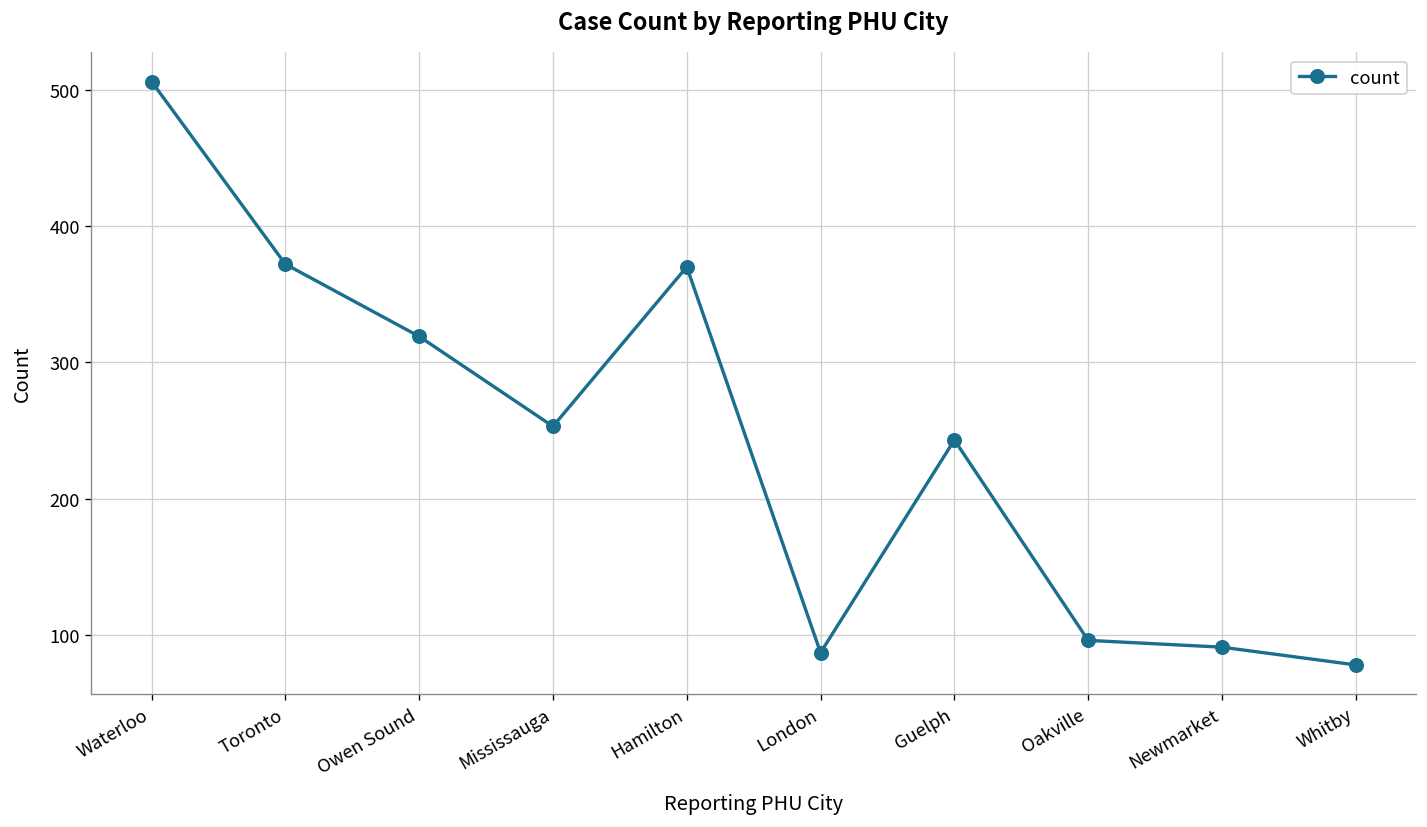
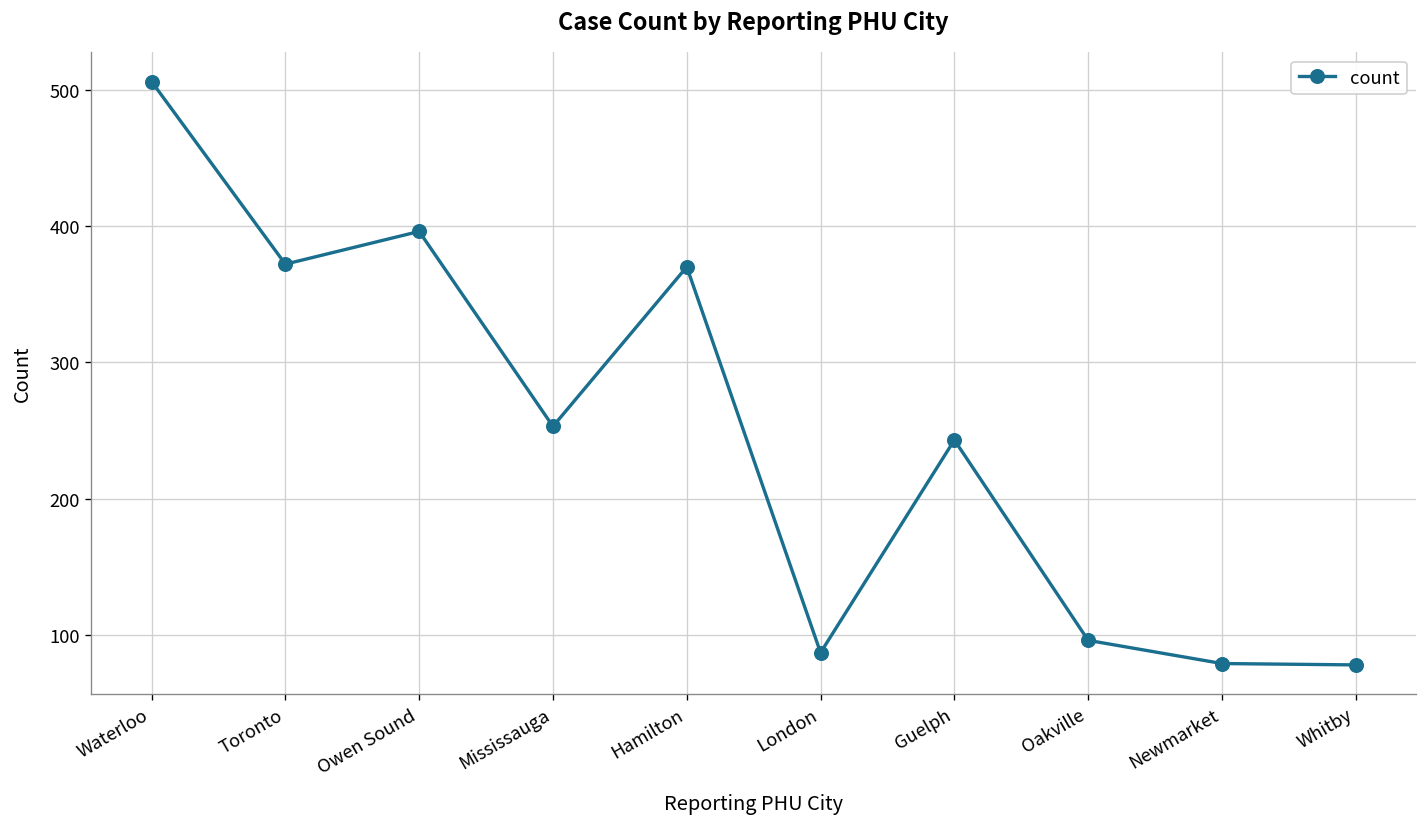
Owen Sound: 319 -> 396
Newmarket: 91 -> 79
